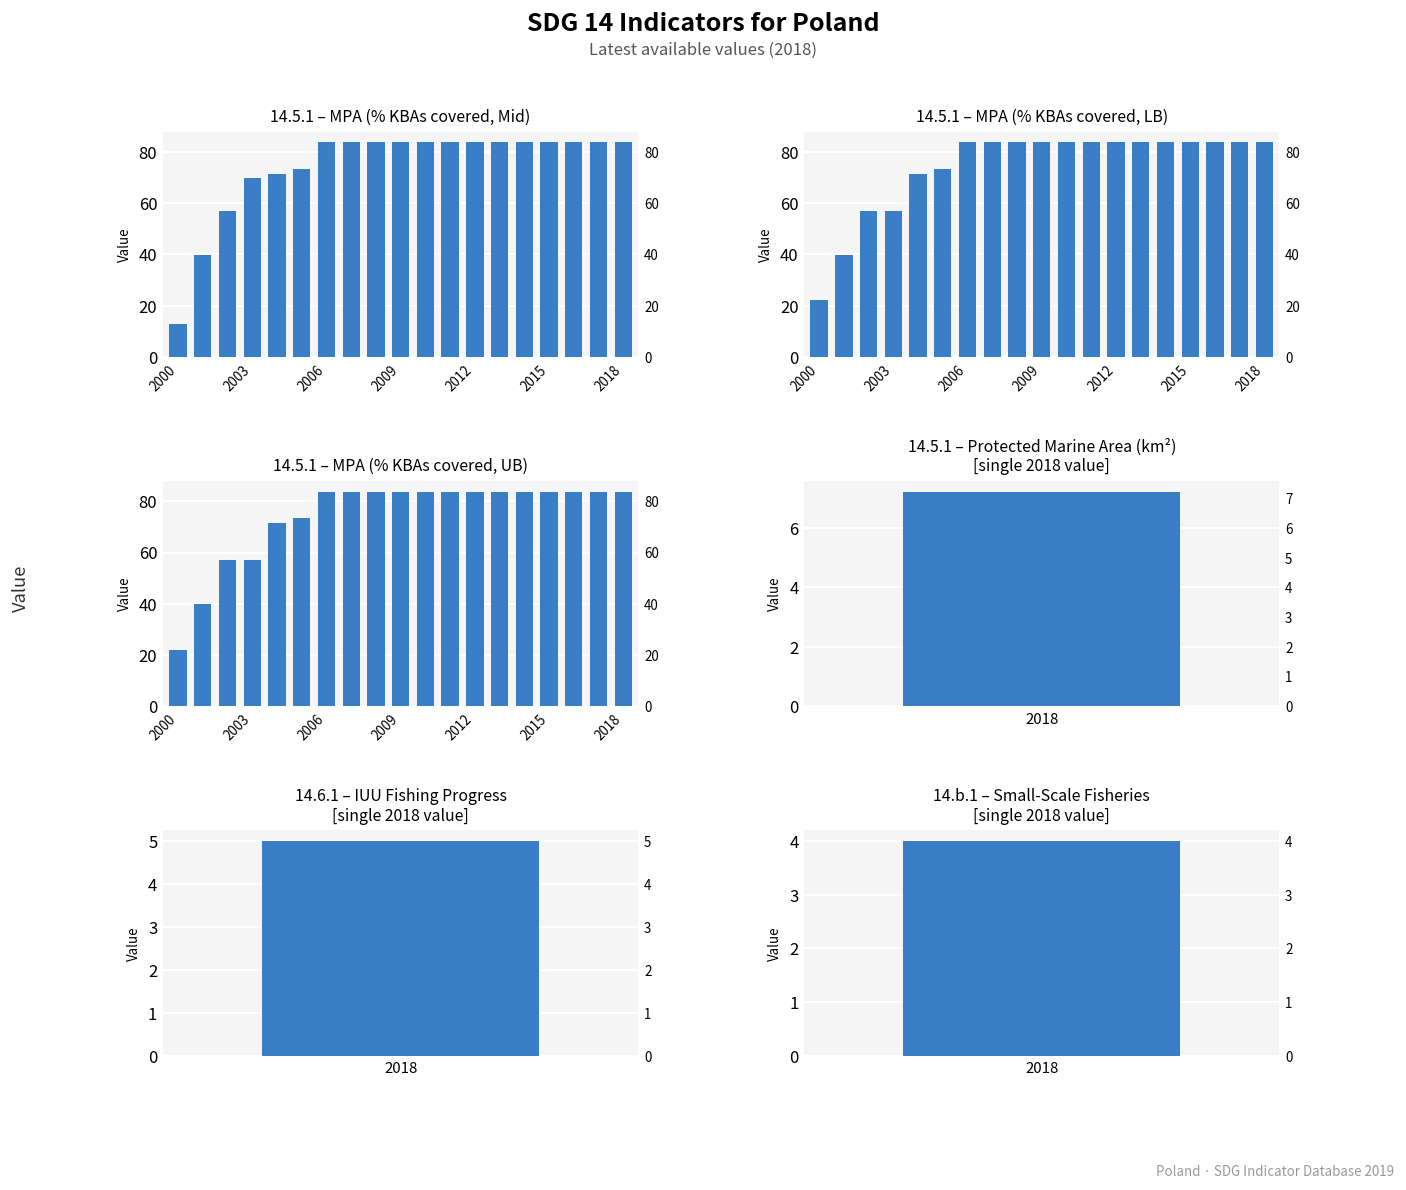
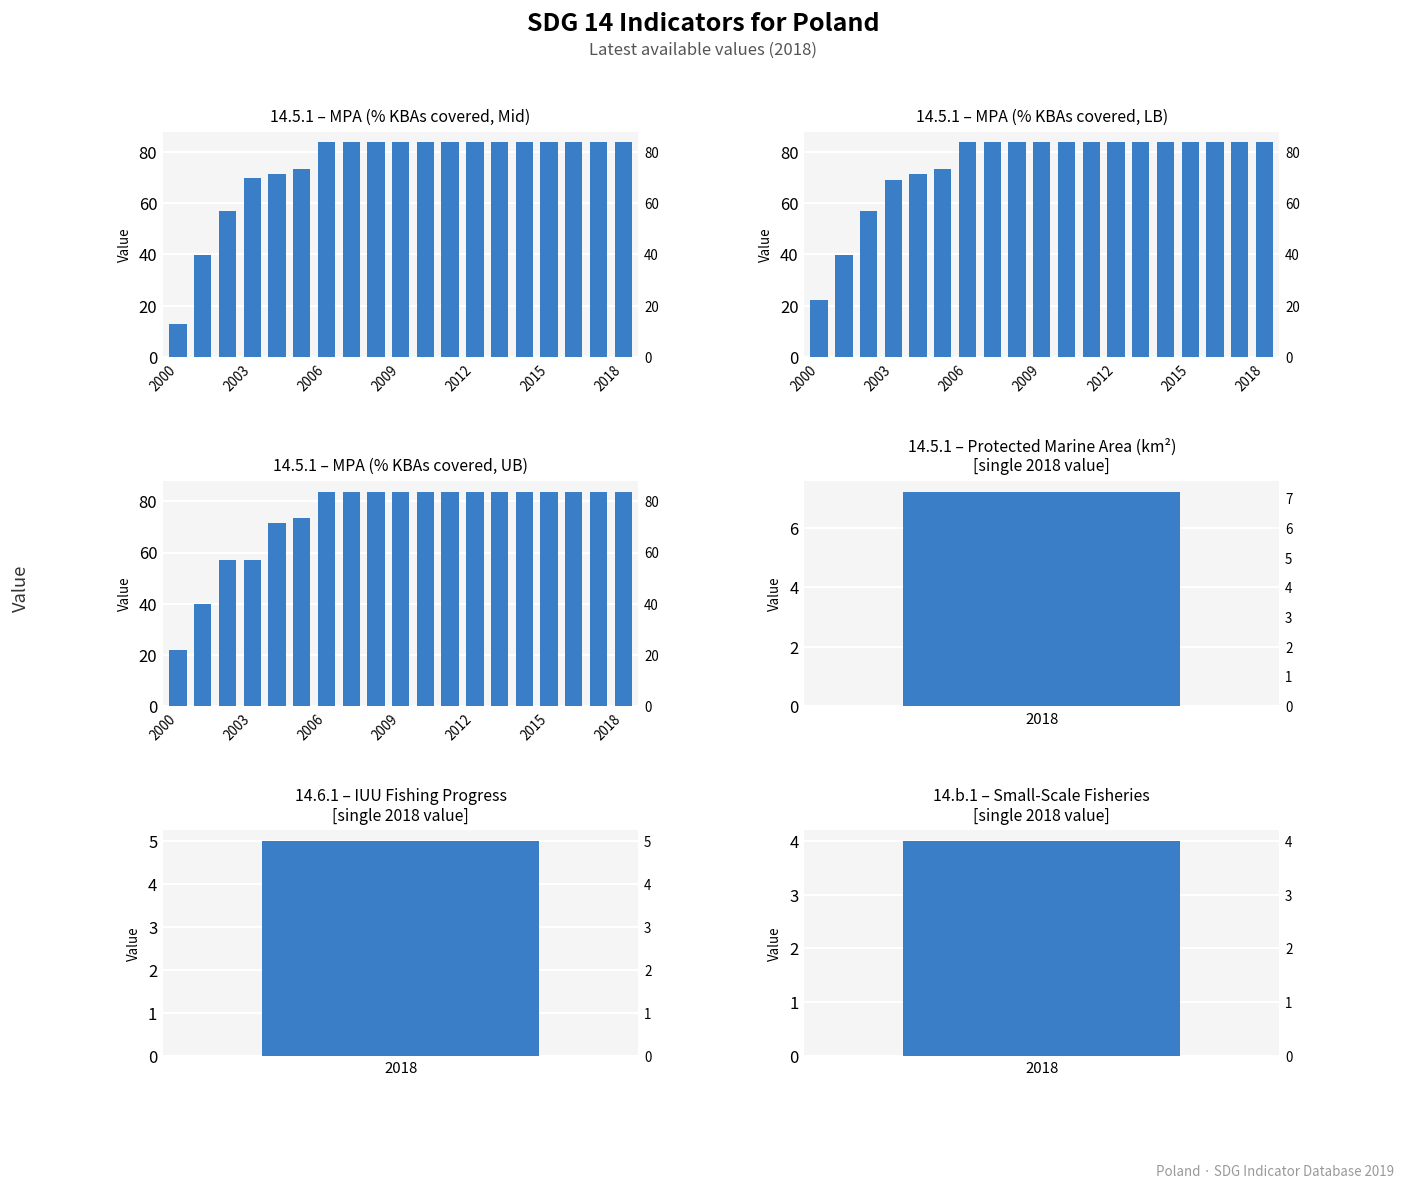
14.5.1 – MPA (% KBAs covered, LB), 2003: 57 -> 69
